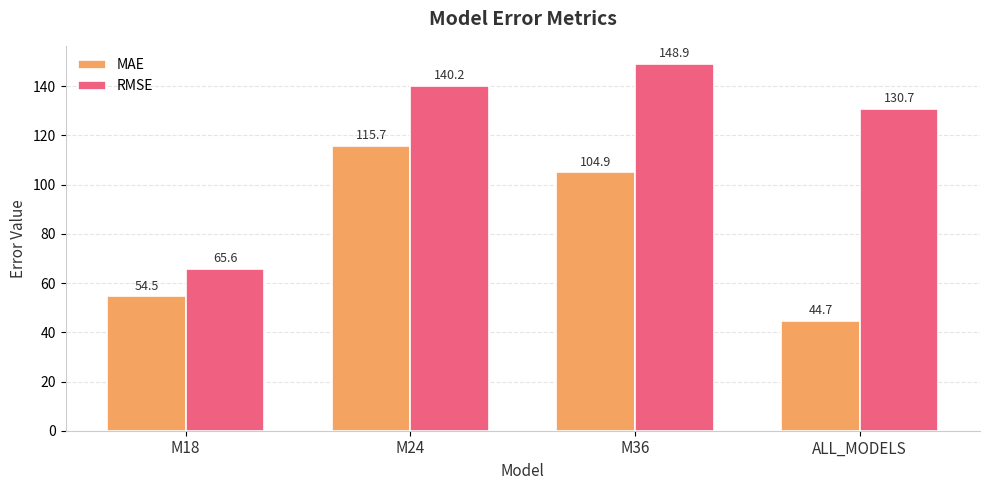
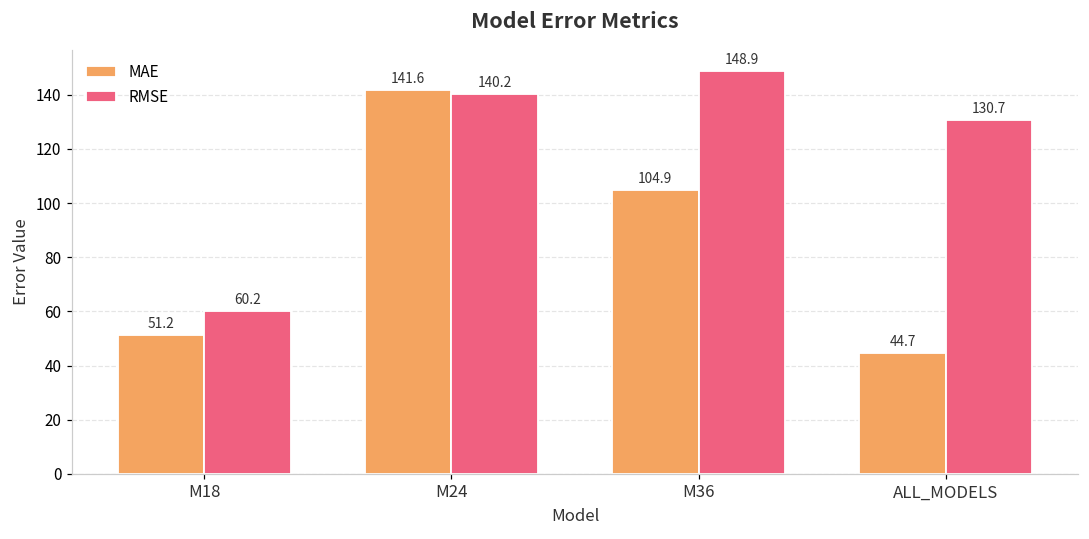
MAE, M18: 54.5 -> 51.2
RMSE, M18: 65.6 -> 60.2
MAE, M24: 115.7 -> 141.6
